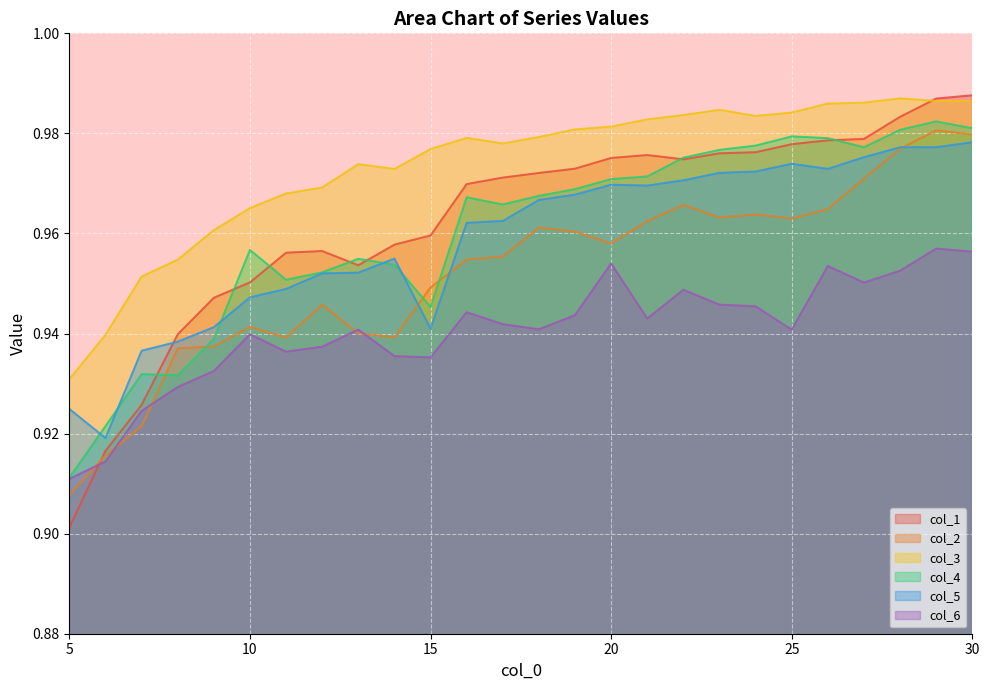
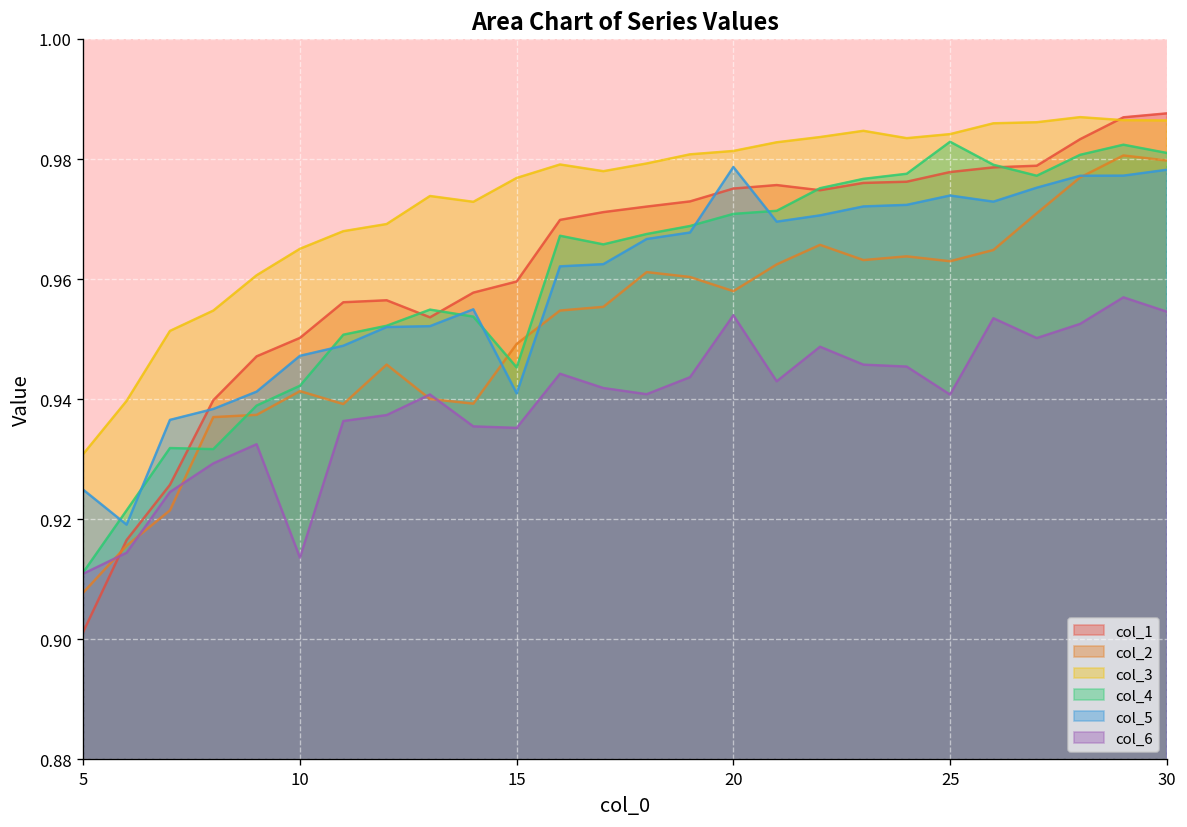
col_4, 10: 0.957 -> 0.942
col_6, 10: 0.940 -> 0.914
col_5, 20: 0.970 -> 0.979
col_4, 25: 0.979 -> 0.983
col_6, 30: 0.956 -> 0.955
